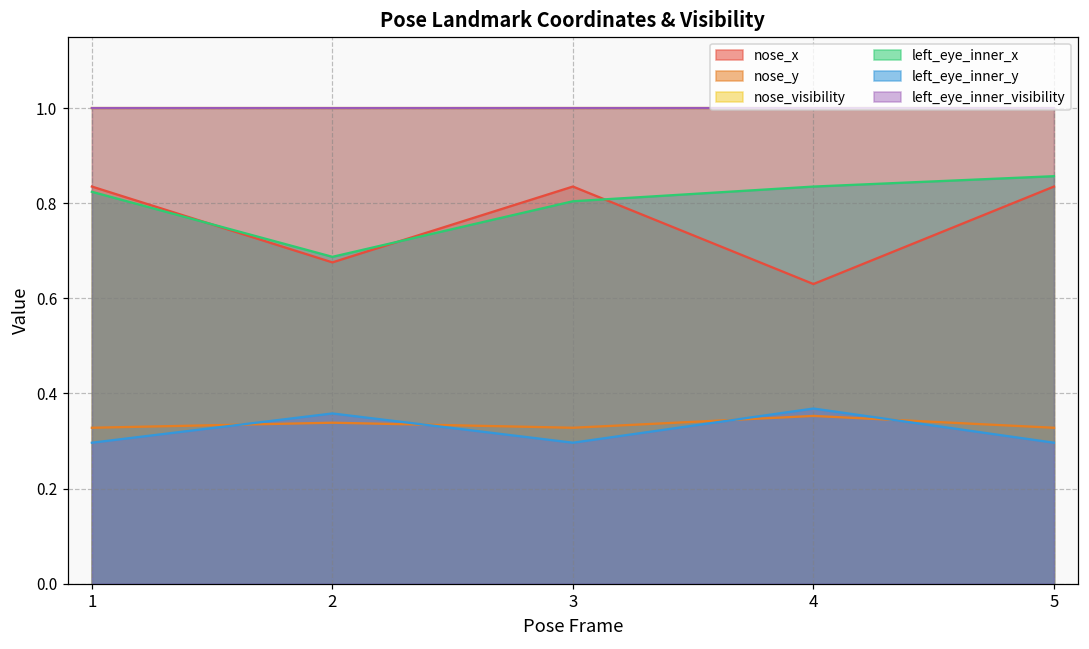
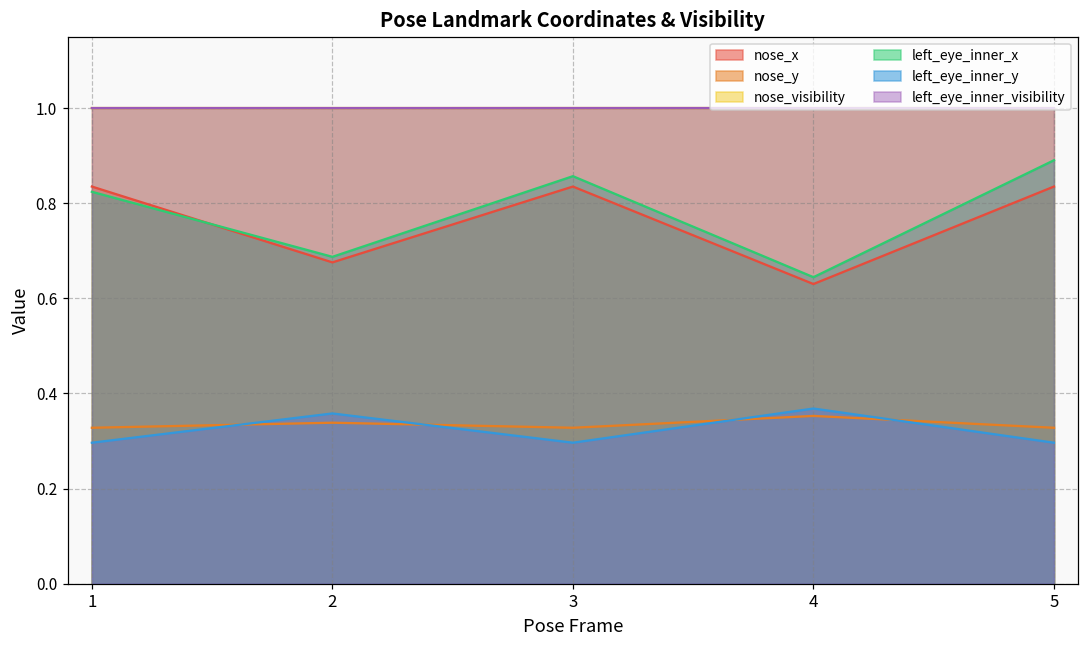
left_eye_inner_x, 3: 0.80 -> 0.86
left_eye_inner_x, 4: 0.83 -> 0.64
left_eye_inner_x, 5: 0.86 -> 0.89
